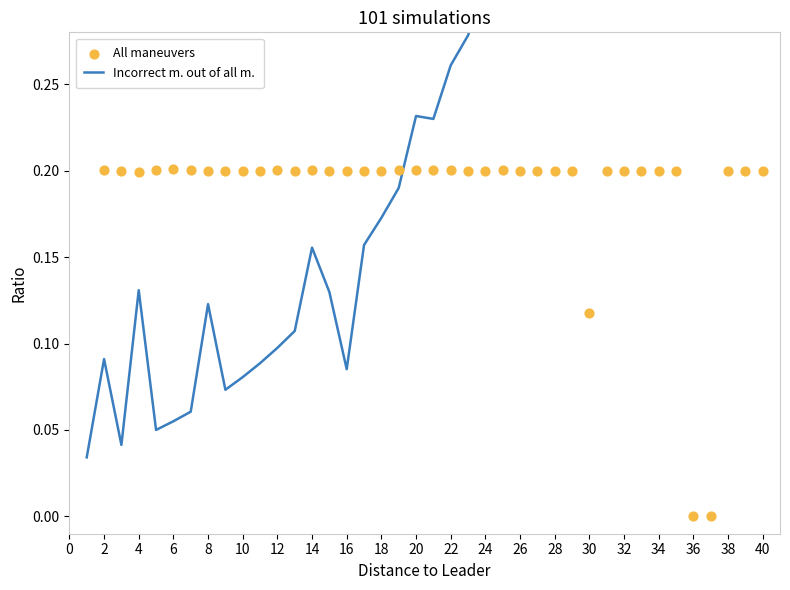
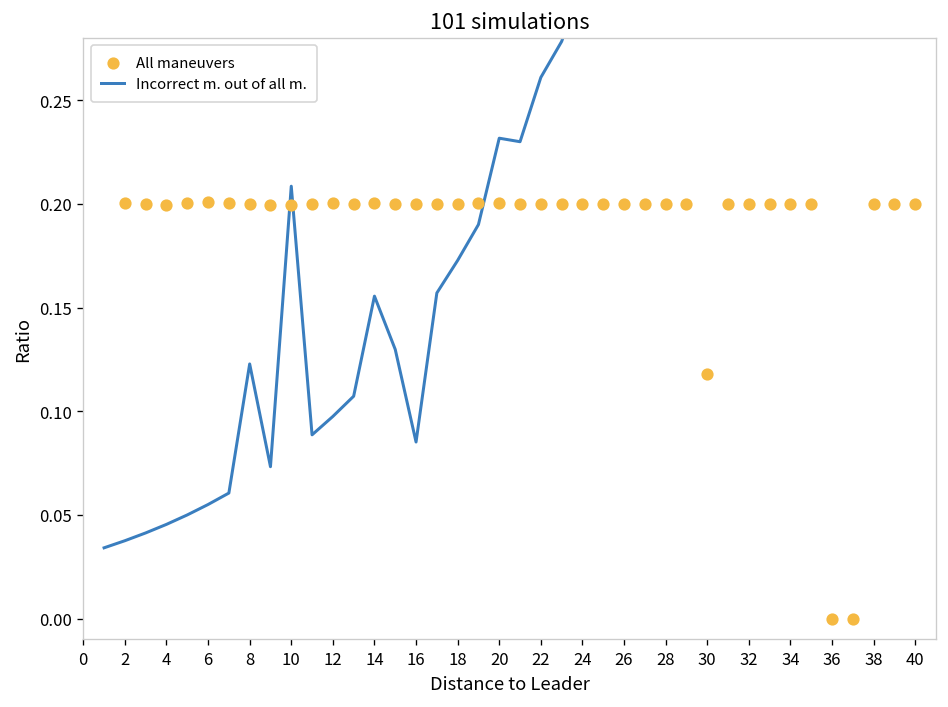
Incorrect m. out of all m., 2: 0.091 -> 0.038
Incorrect m. out of all m., 4: 0.131 -> 0.045
Incorrect m. out of all m., 10: 0.081 -> 0.208
